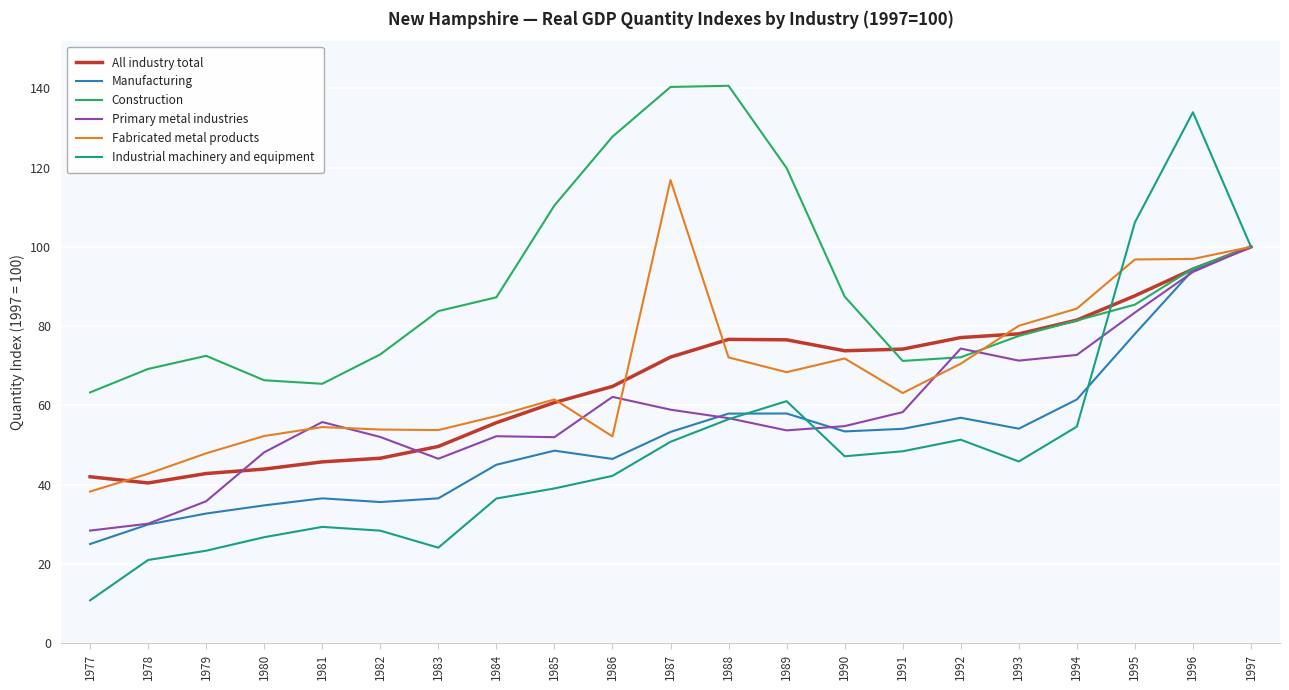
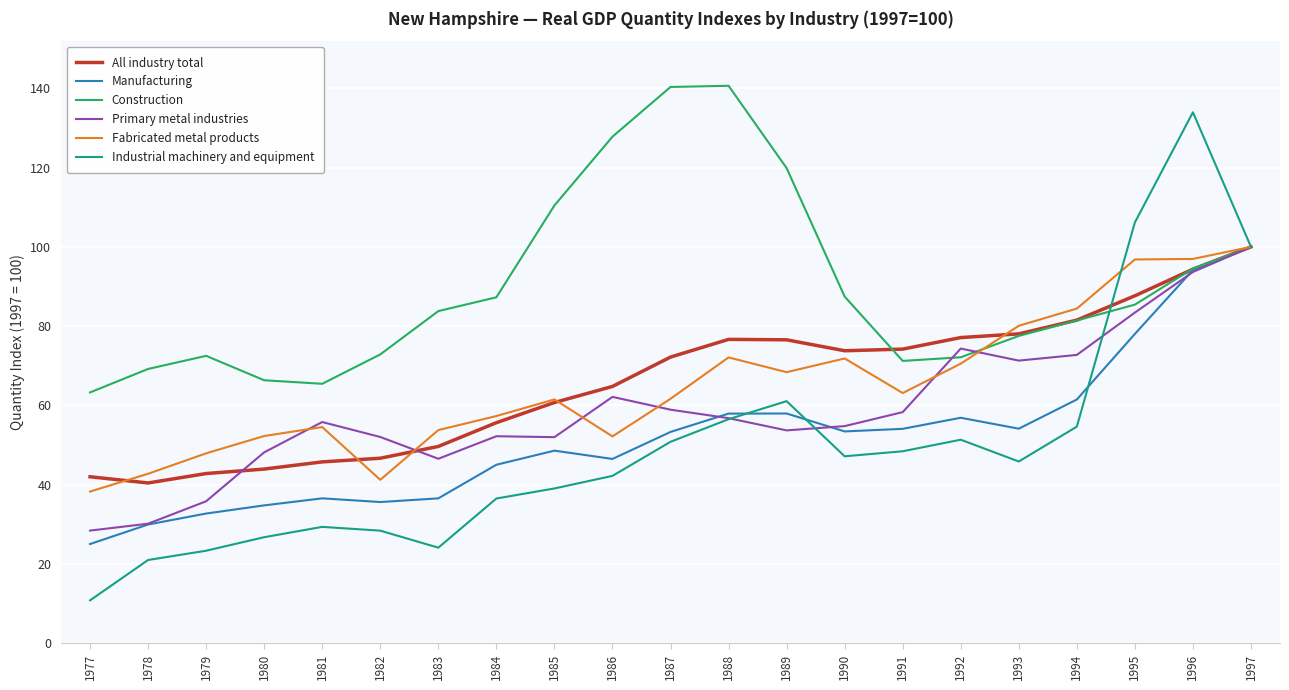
Fabricated metal products, 1982: 54 -> 41
Fabricated metal products, 1987: 117 -> 62
